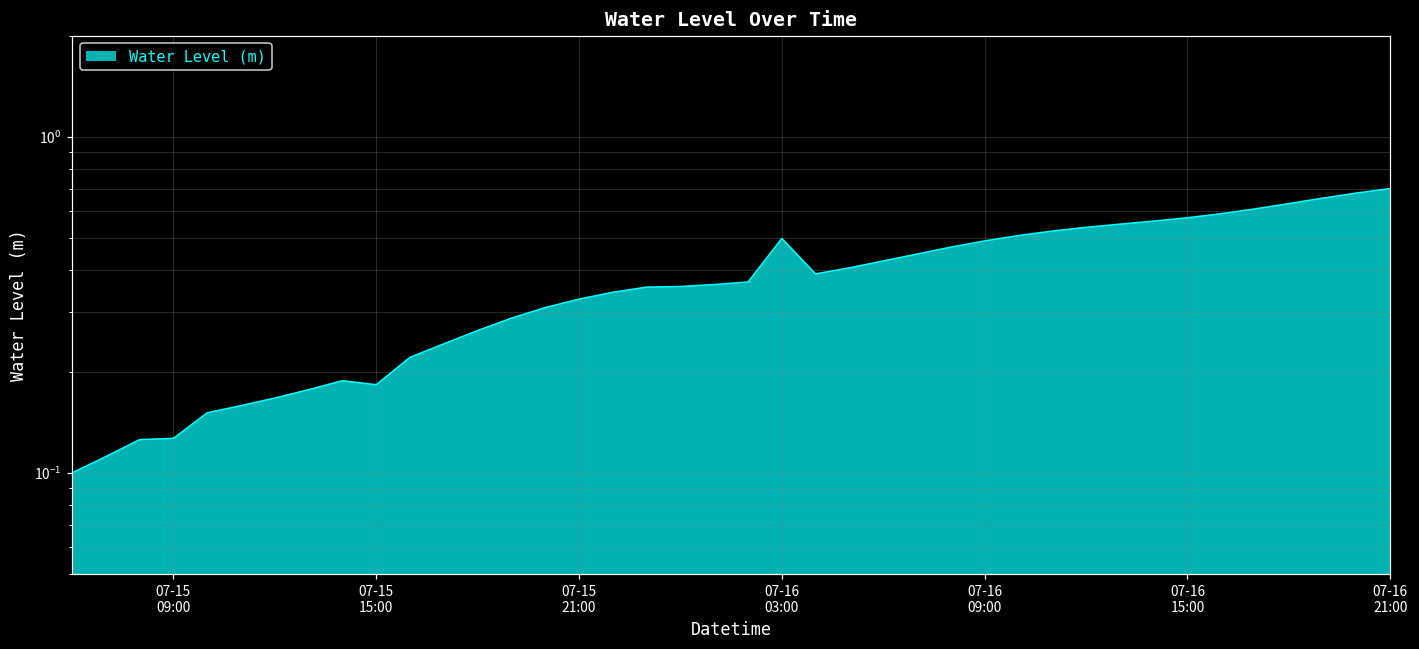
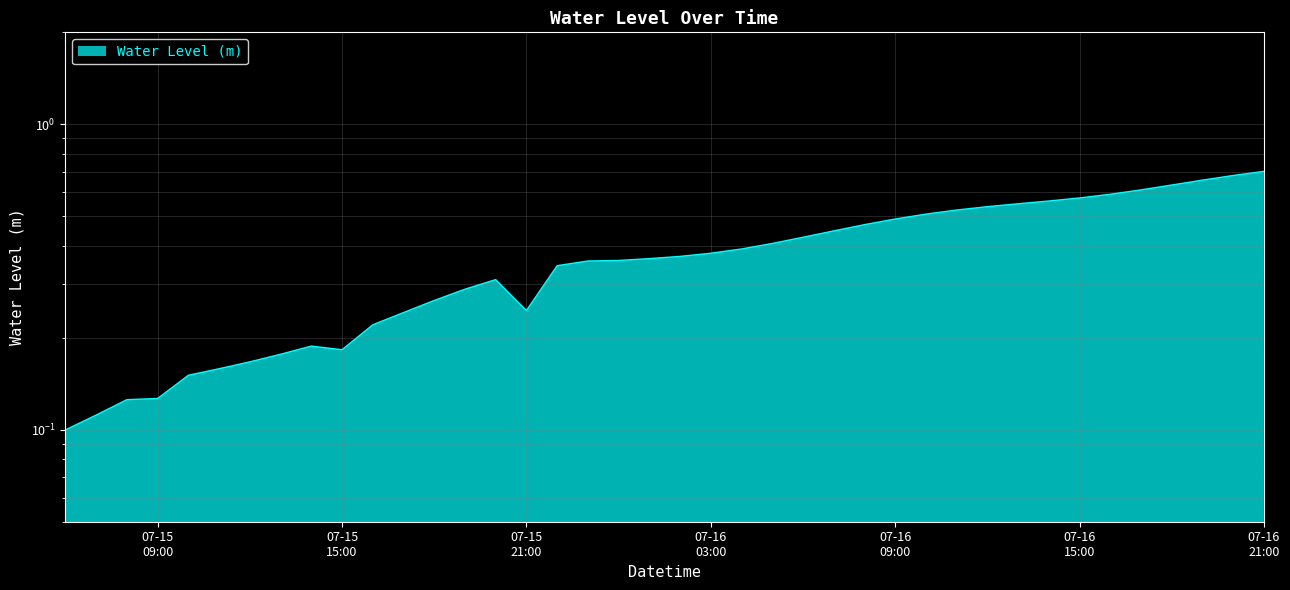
07-15 21:00: 0.33 -> 0.25
07-16 03:00: 0.50 -> 0.38
